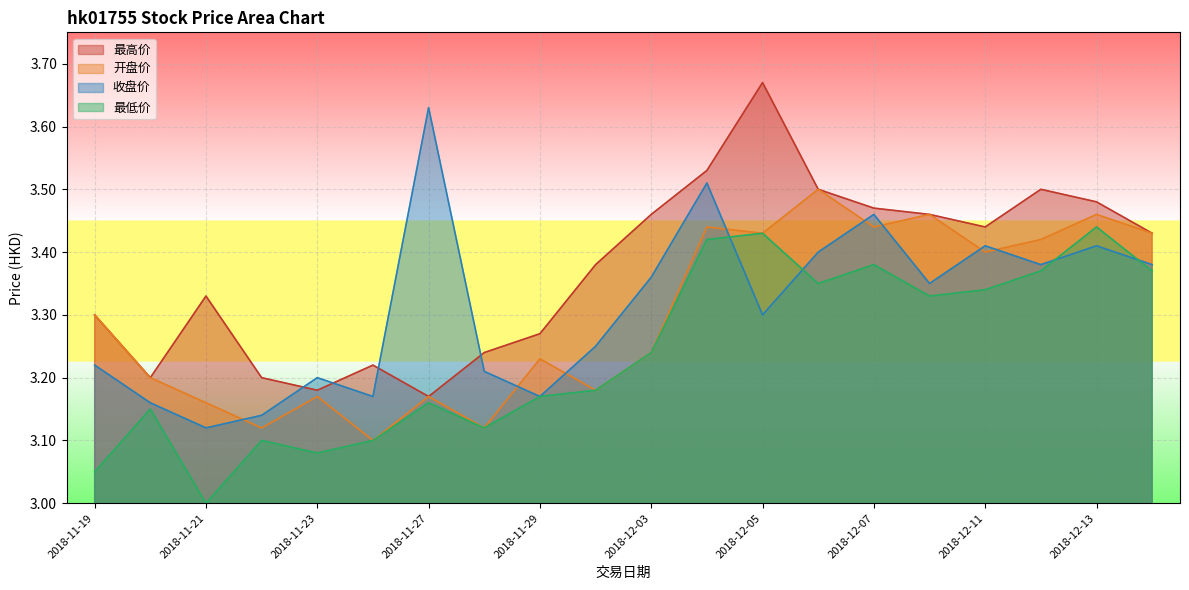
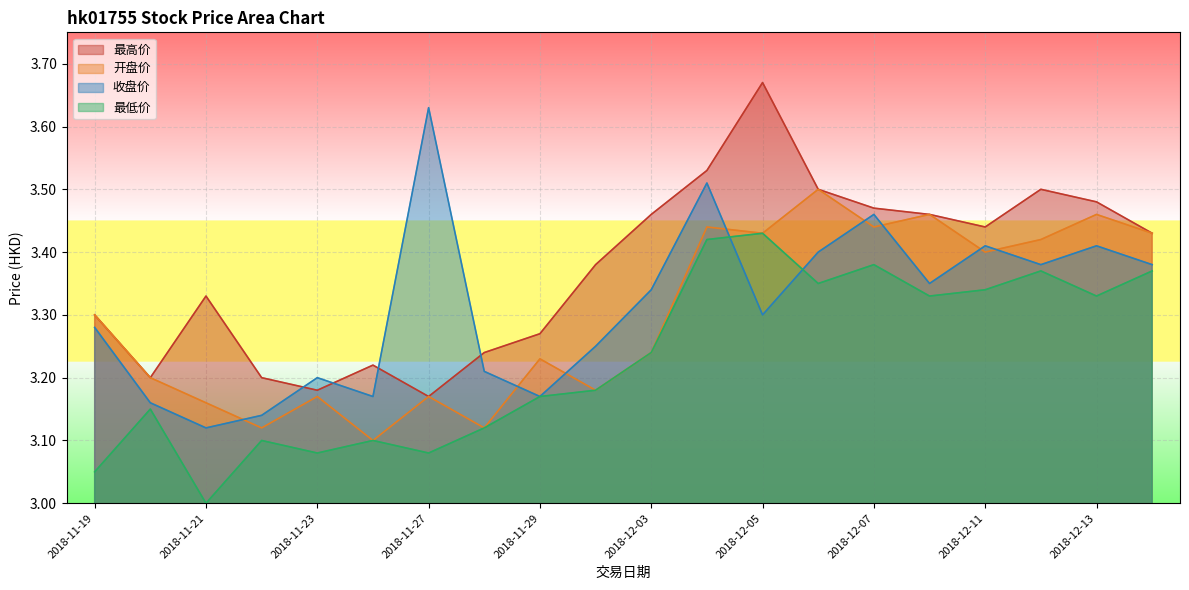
收盘价, 2018-11-19: 3.22 -> 3.28
最低价, 2018-11-27: 3.16 -> 3.08
收盘价, 2018-12-03: 3.36 -> 3.34
最低价, 2018-12-13: 3.44 -> 3.33
